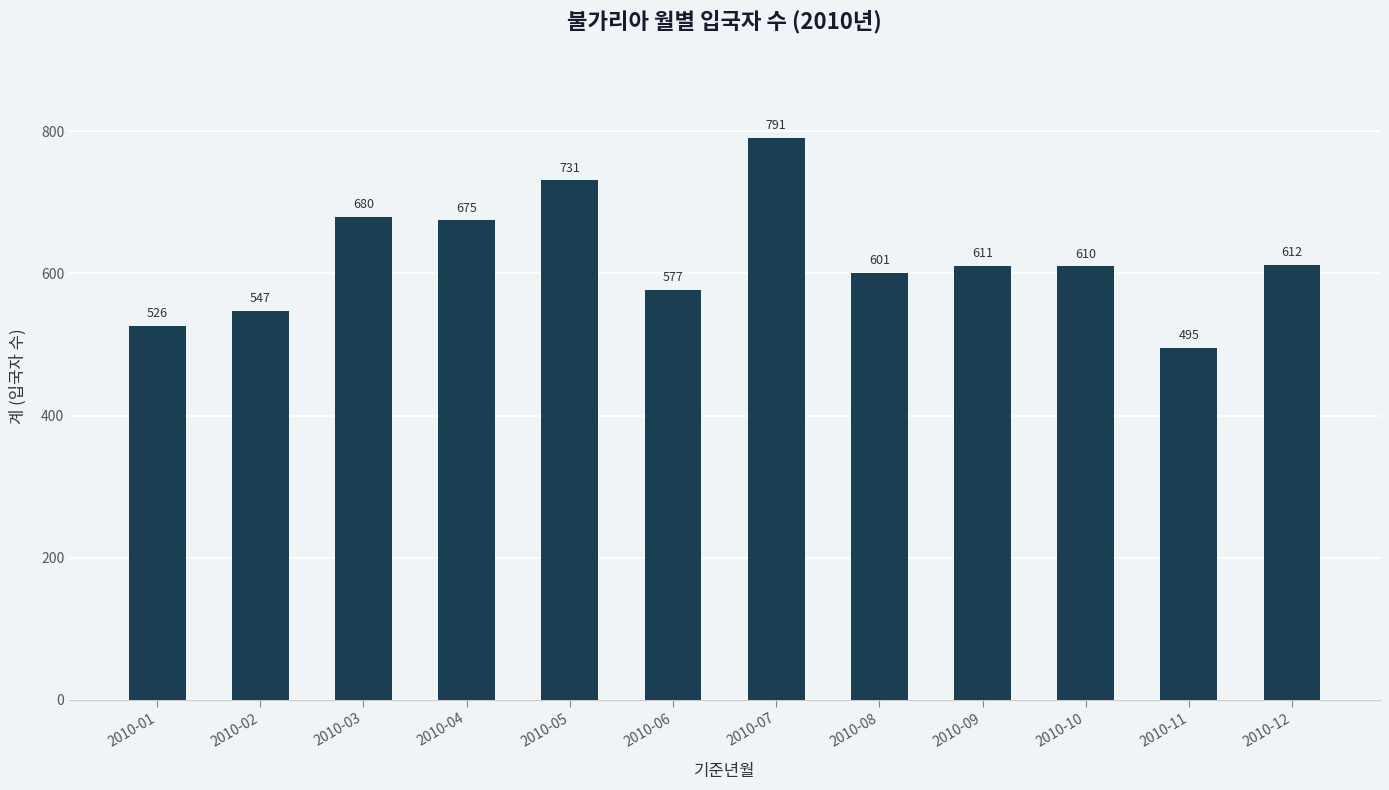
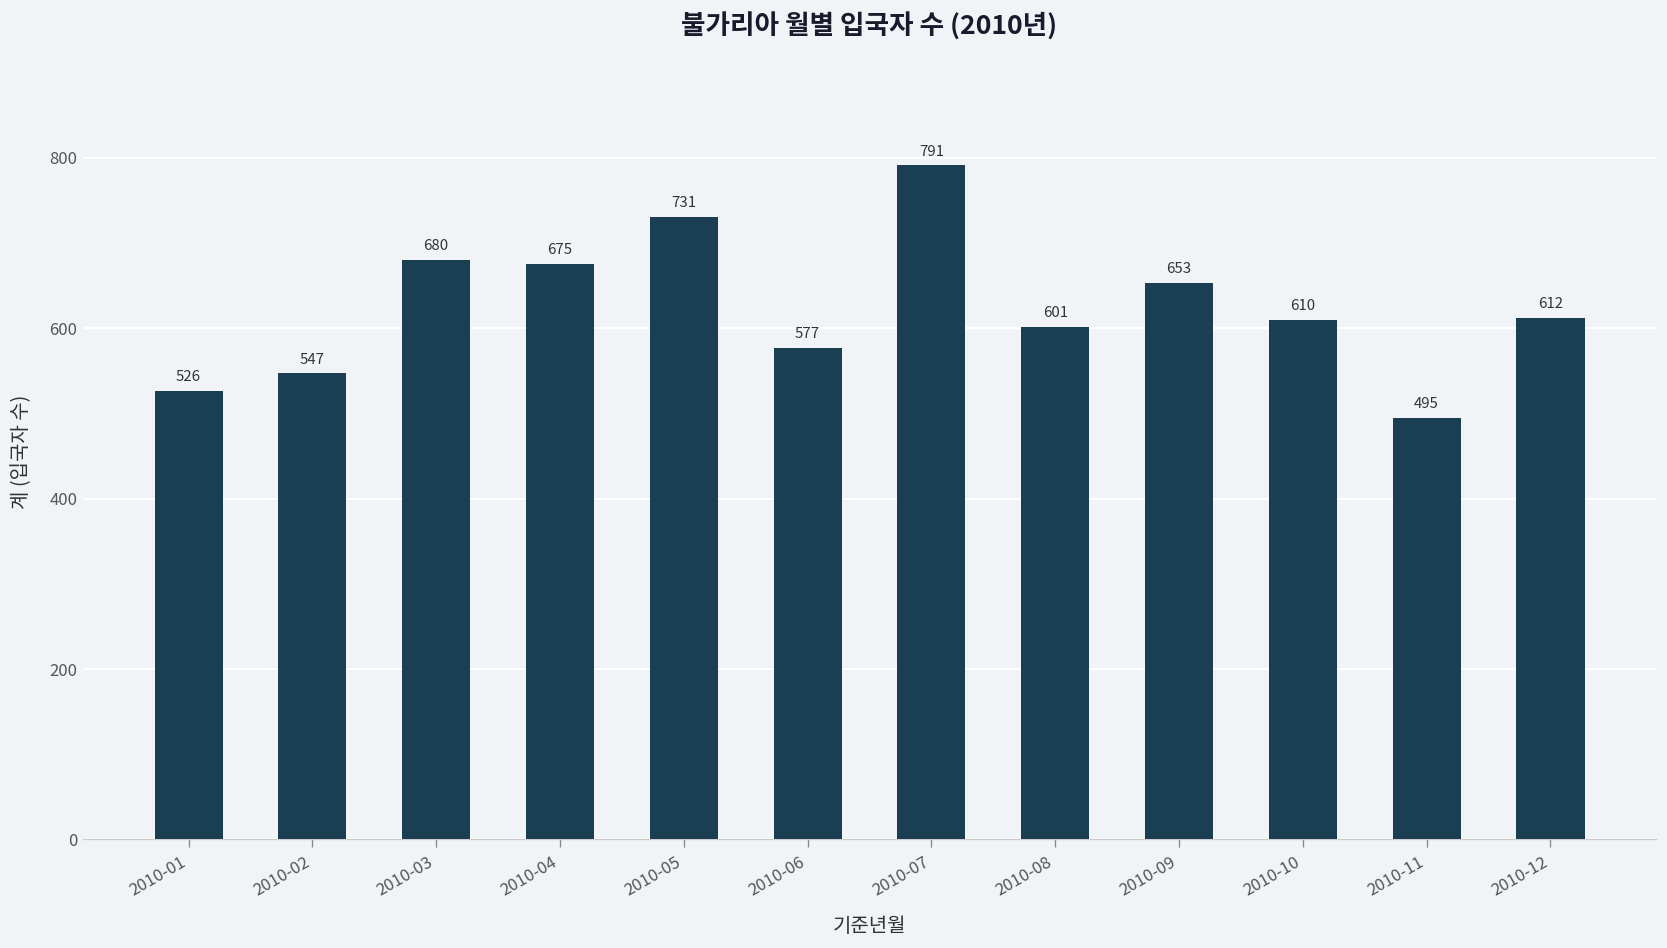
2010-09: 611 -> 653
